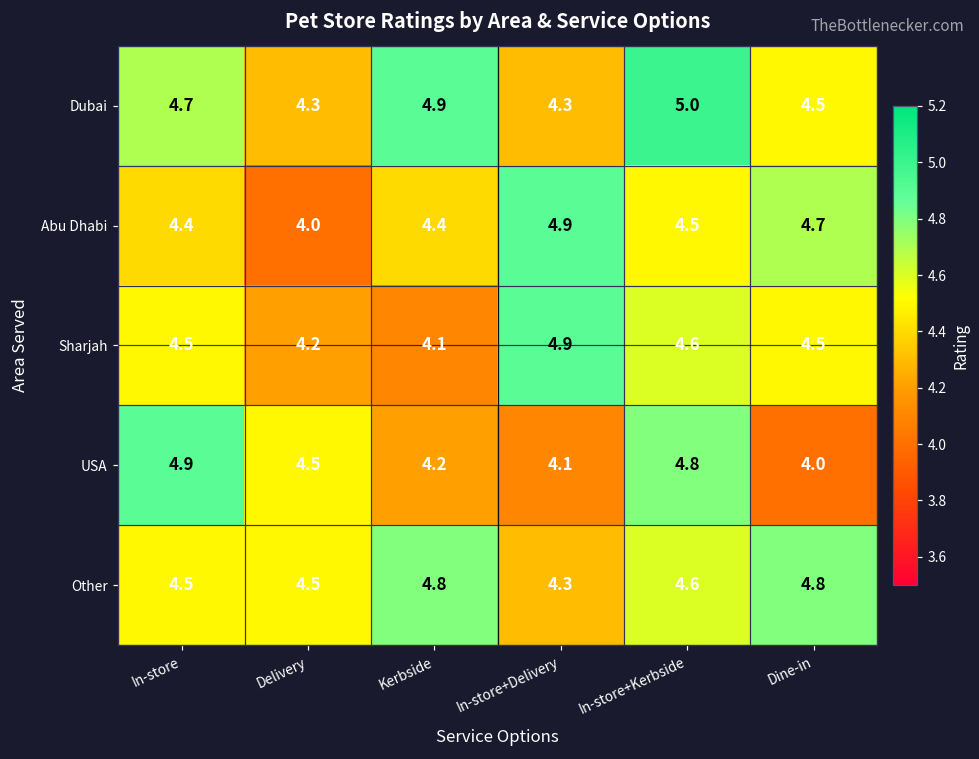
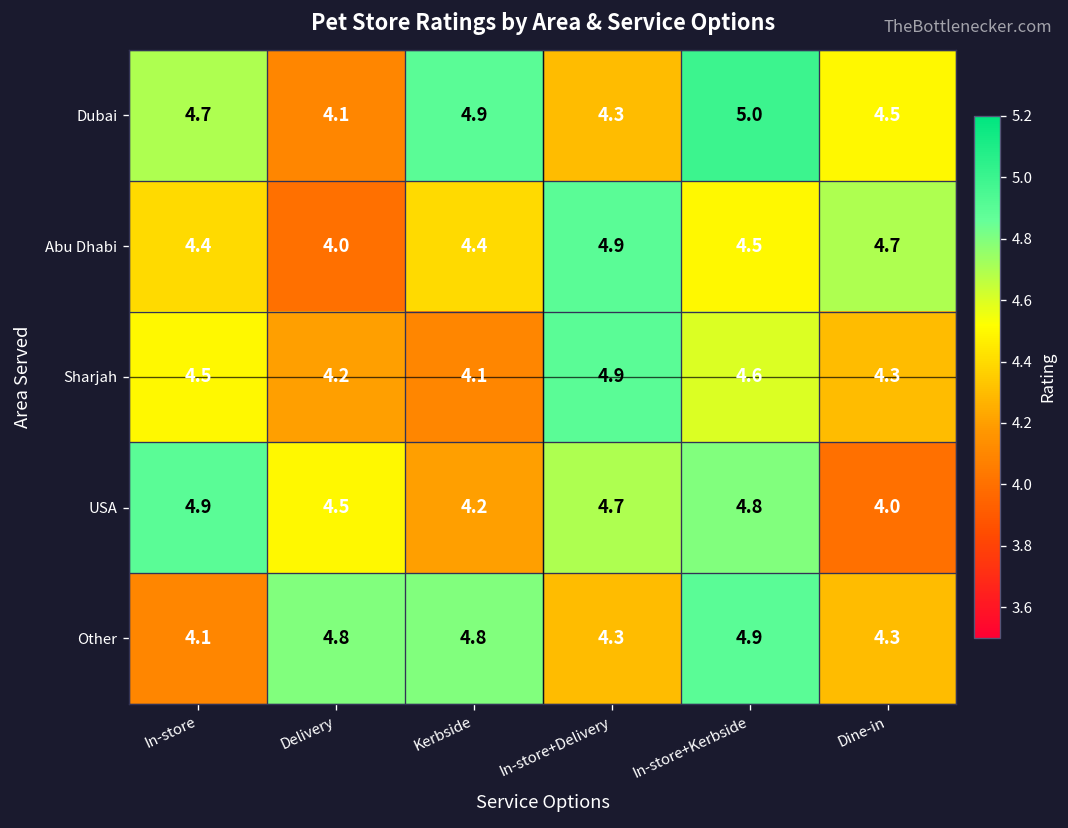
Dubai, Delivery: 4.3 -> 4.1
Sharjah, Dine-in: 4.5 -> 4.3
USA, In-store+Delivery: 4.1 -> 4.7
Other, In-store: 4.5 -> 4.1
Other, Delivery: 4.5 -> 4.8
Other, In-store+Kerbside: 4.6 -> 4.9
Other, Dine-in: 4.8 -> 4.3
